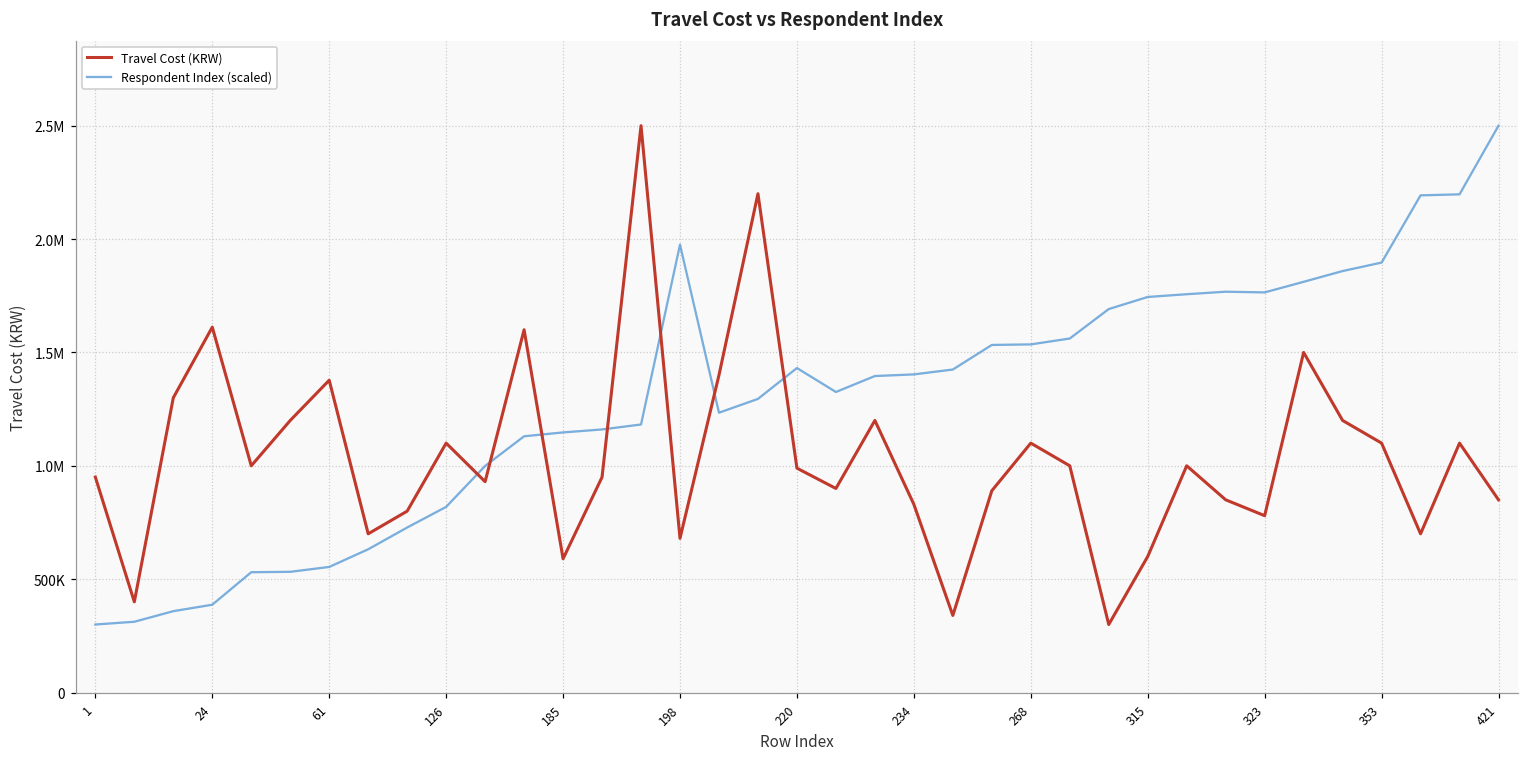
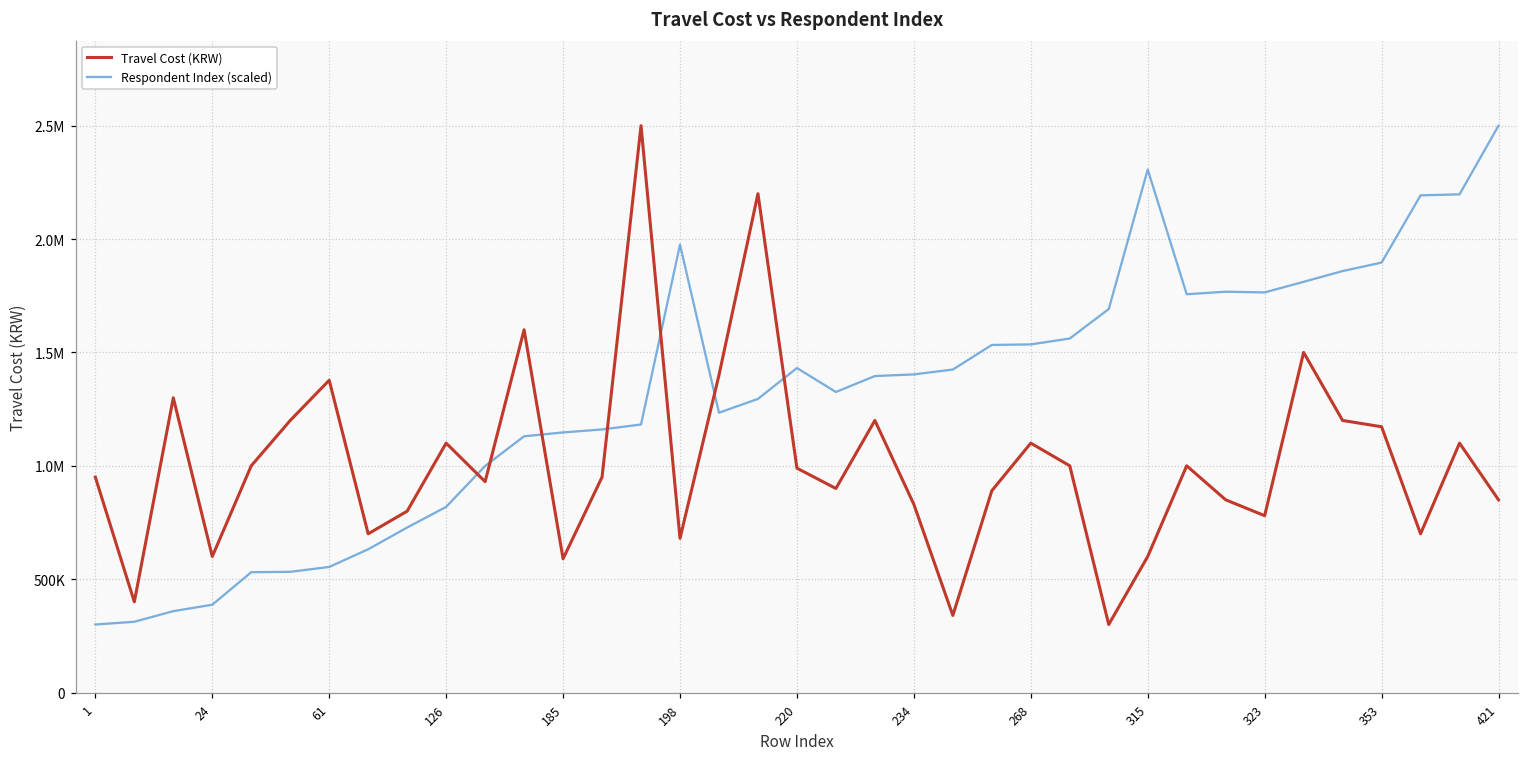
Travel Cost (KRW), 24: 1610000 -> 600000
Respondent Index (scaled), 315: 1740000 -> 2310000
Travel Cost (KRW), 353: 1100000 -> 1170000
